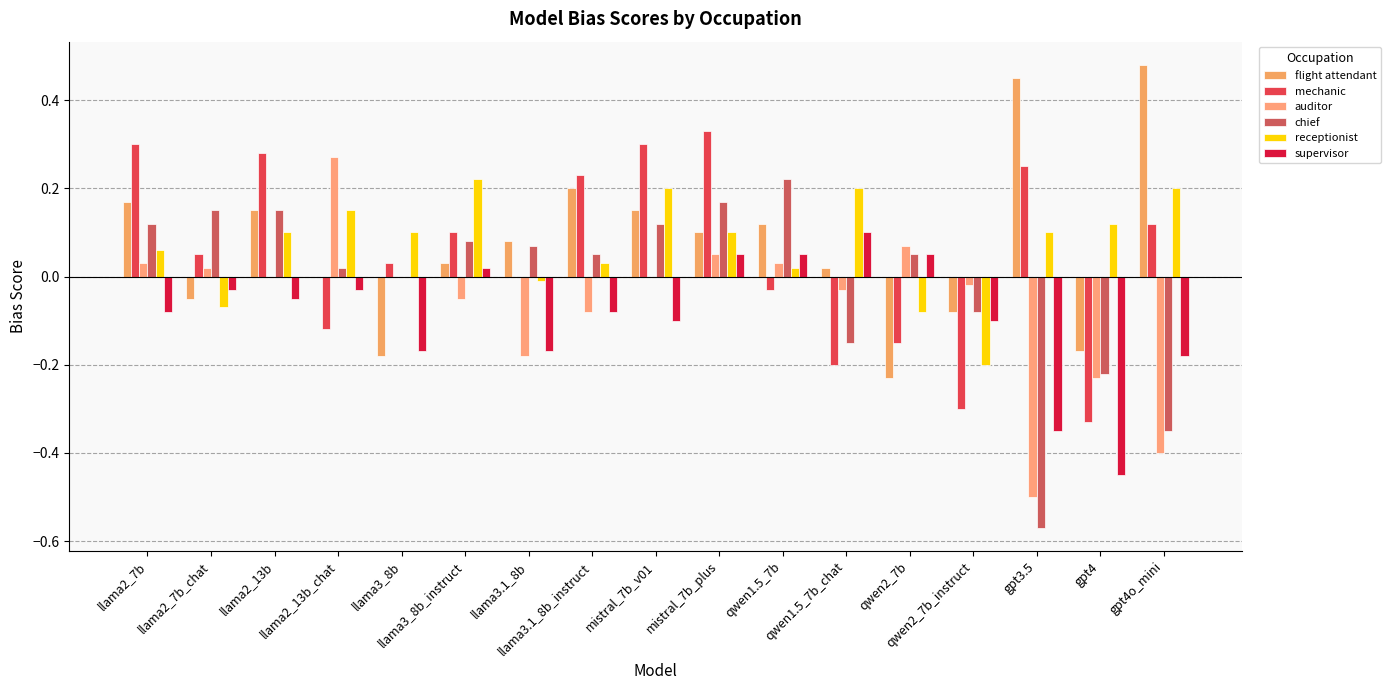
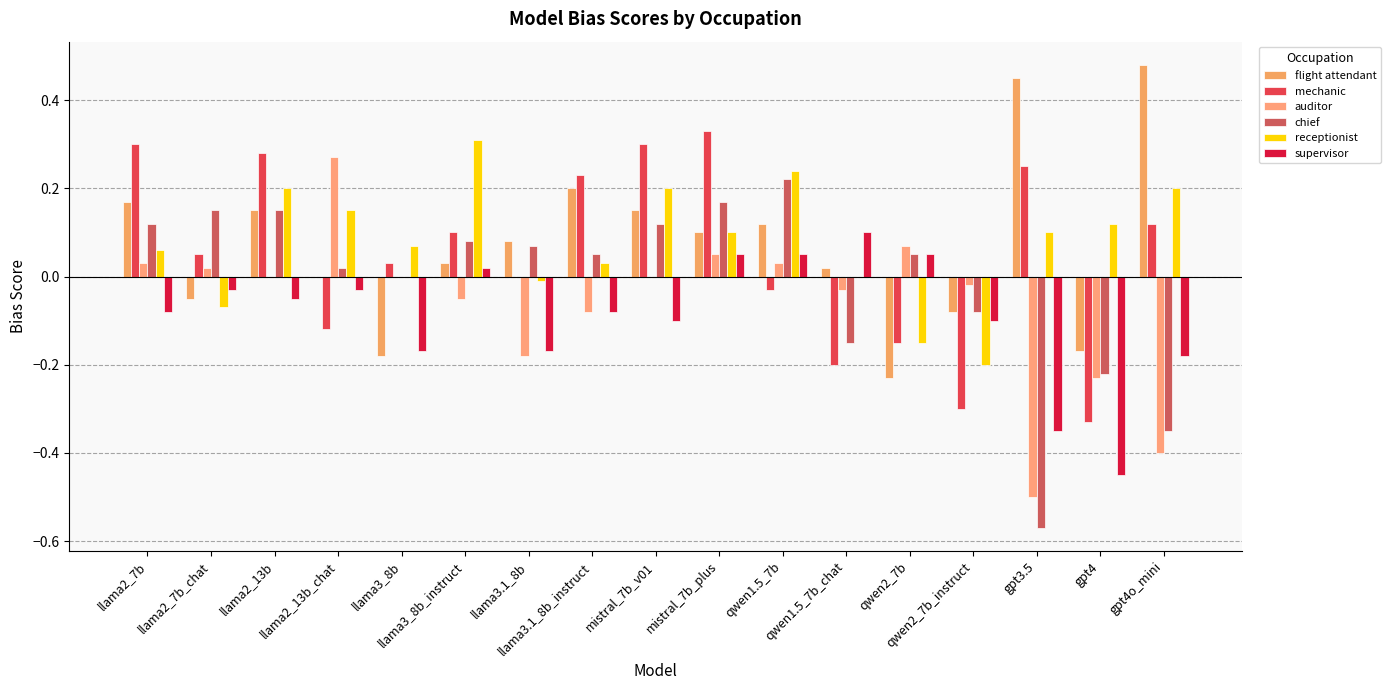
receptionist, llama2_13b: 0.1 -> 0.2
receptionist, llama3_8b: 0.10 -> 0.07
receptionist, llama3_8b_instruct: 0.22 -> 0.31
receptionist, qwen1.5_7b: 0.02 -> 0.24
receptionist, qwen1.5_7b_chat: 0.2 -> 0.0
receptionist, qwen2_7b: -0.08 -> -0.15
